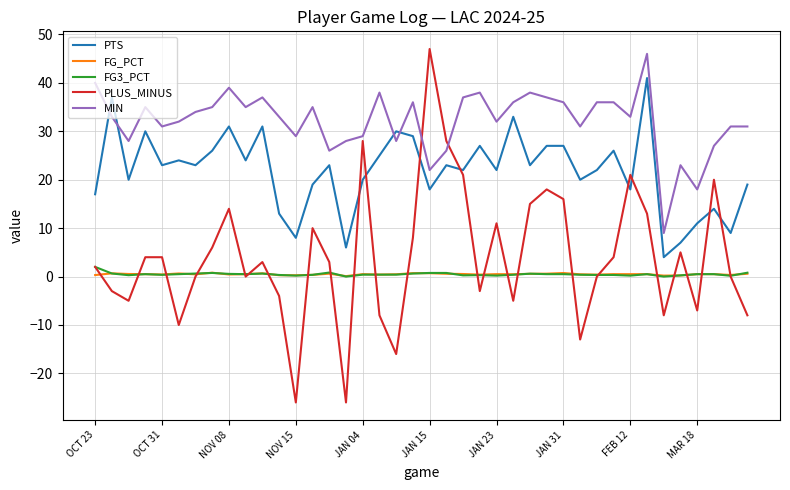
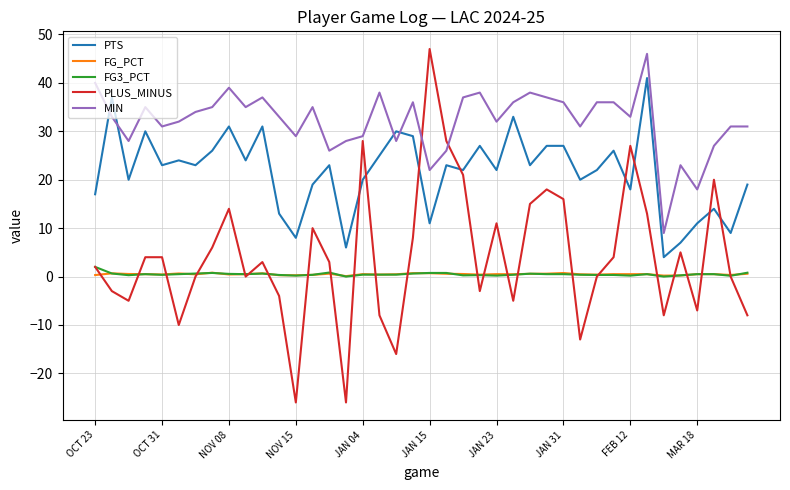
PTS, JAN 15: 18 -> 11
PLUS_MINUS, FEB 12: 21 -> 27
